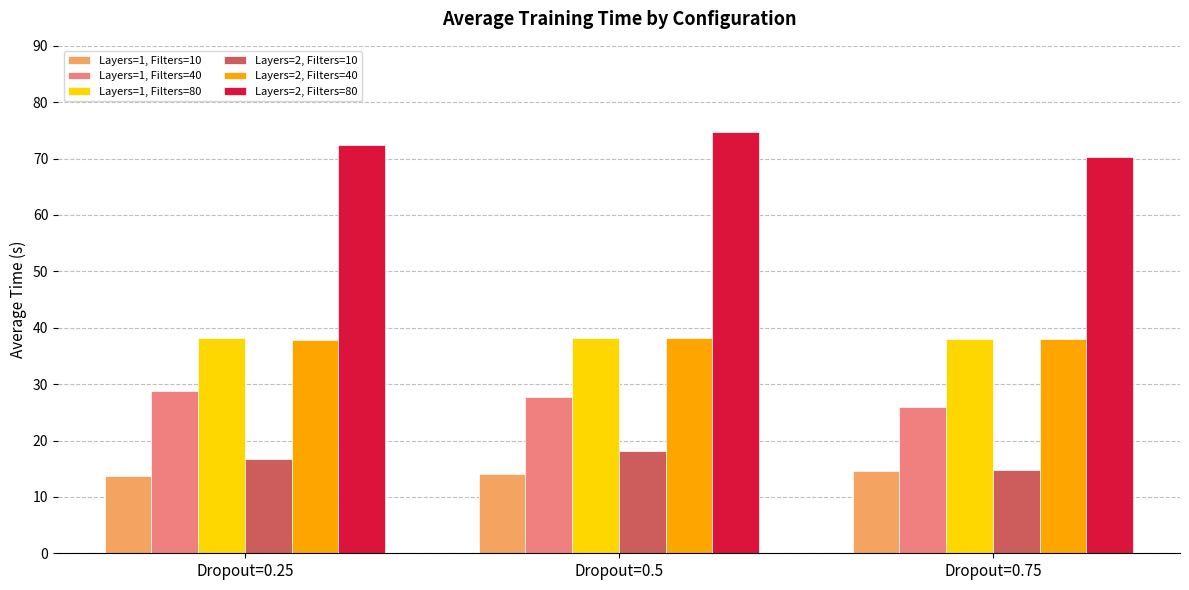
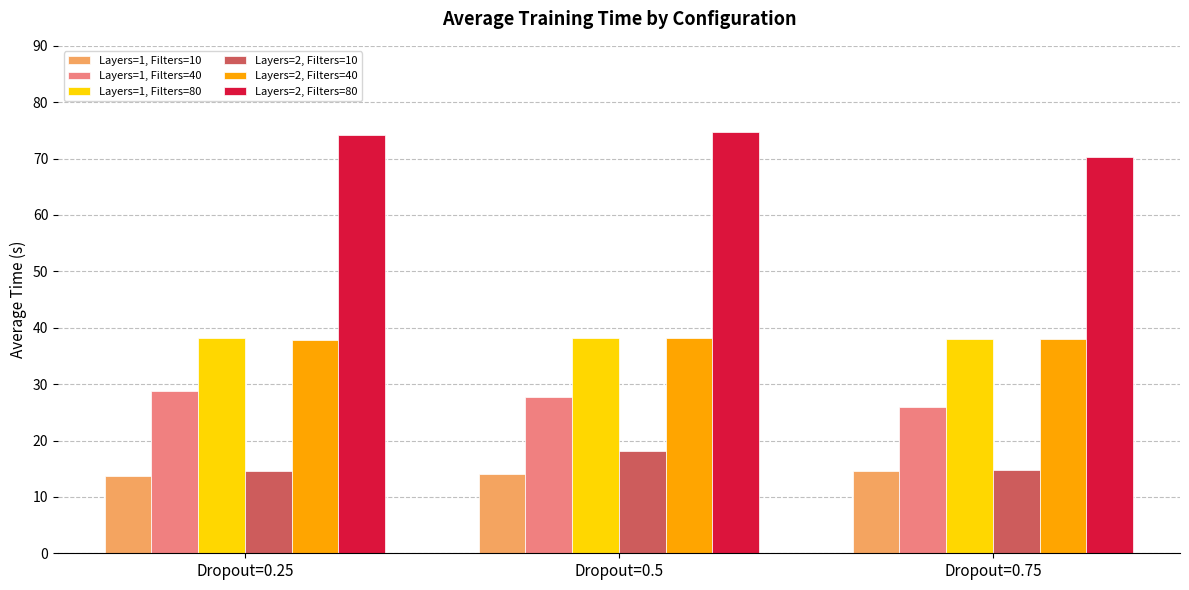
Layers=2, Filters=10, Dropout=0.25: 17 -> 15
Layers=2, Filters=80, Dropout=0.25: 72 -> 74
